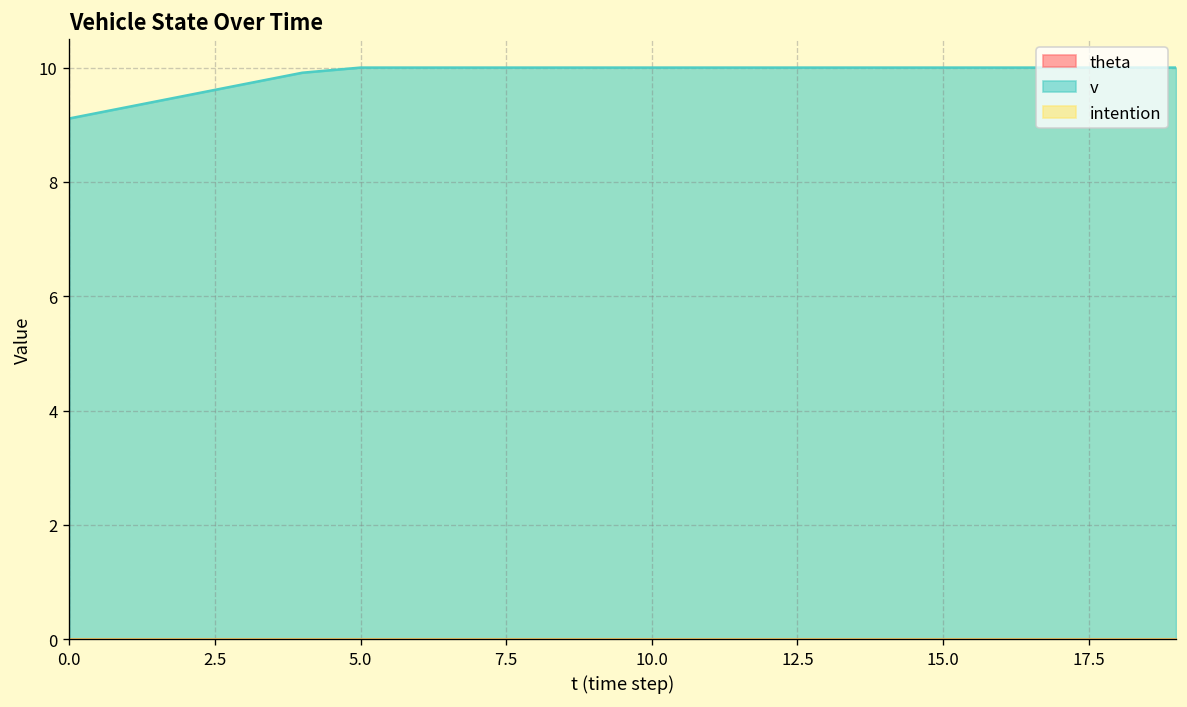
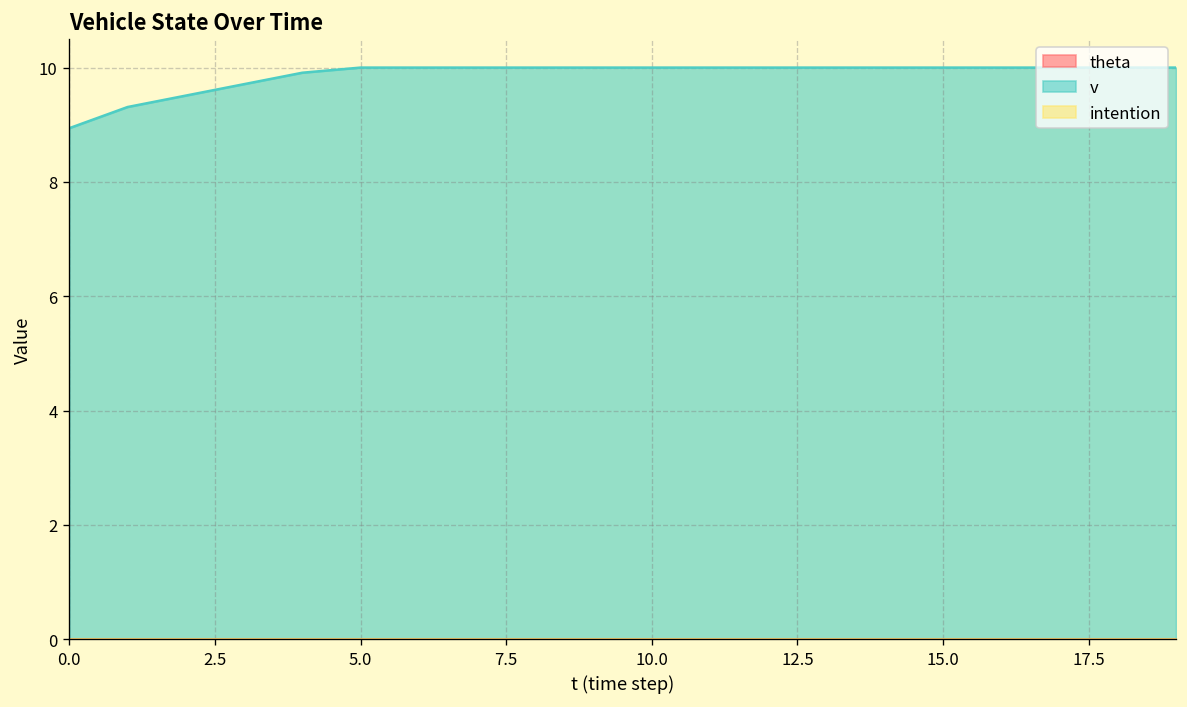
v, 0.0: 9.1 -> 8.9
